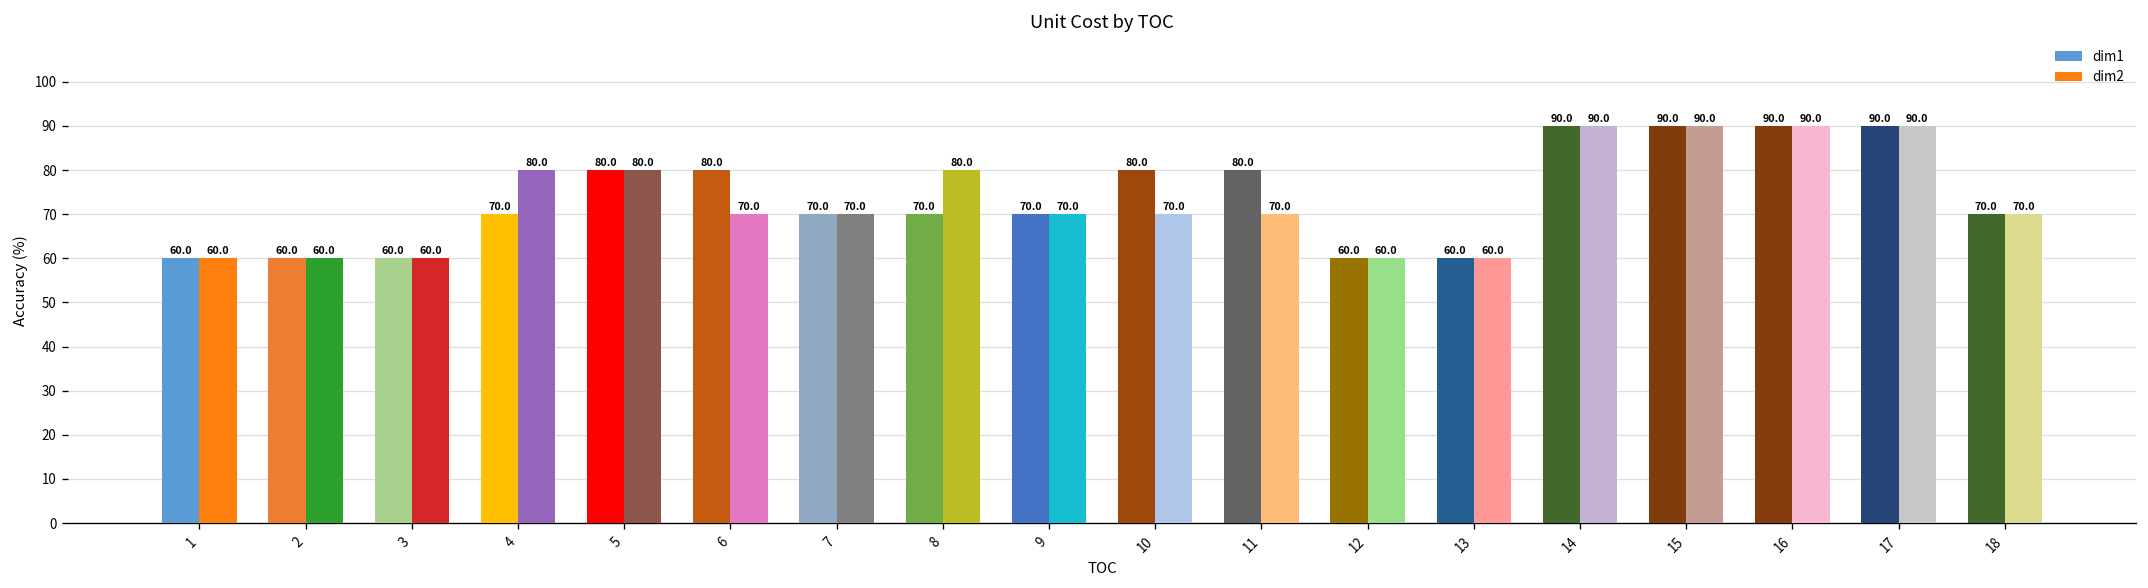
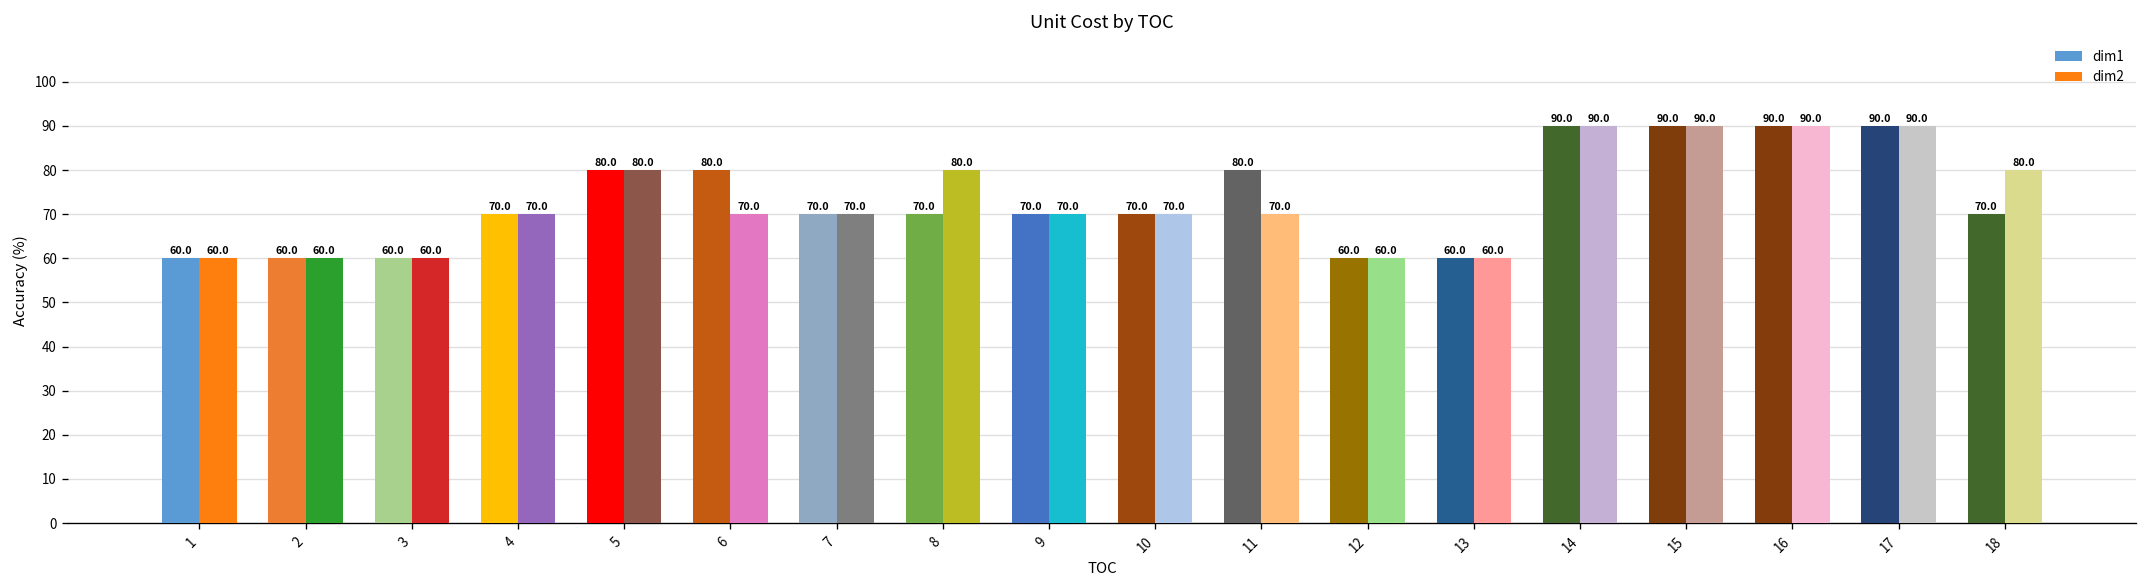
dim2, 4: 80.0 -> 70.0
dim1, 10: 80.0 -> 70.0
dim2, 18: 70.0 -> 80.0
